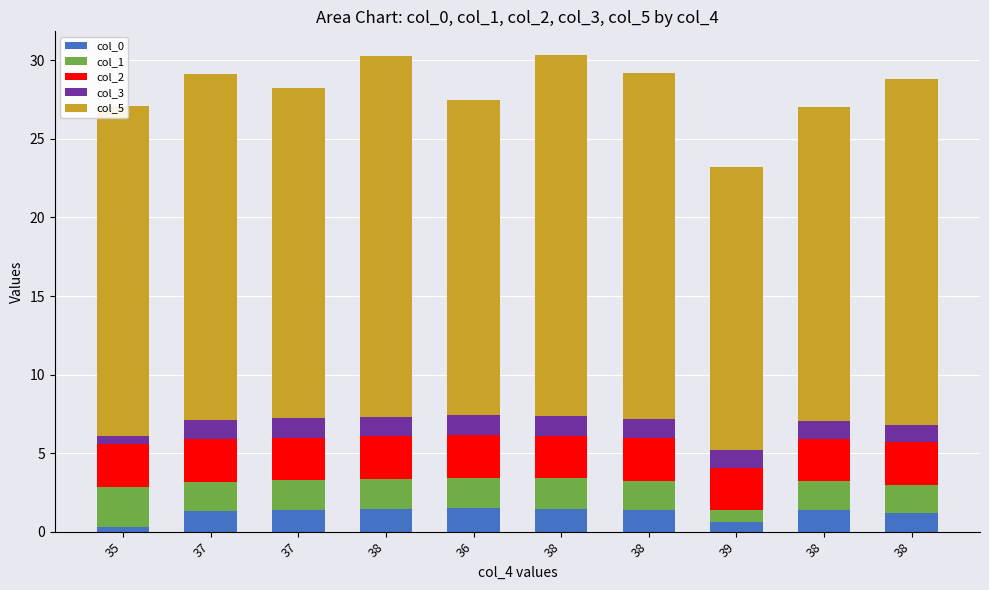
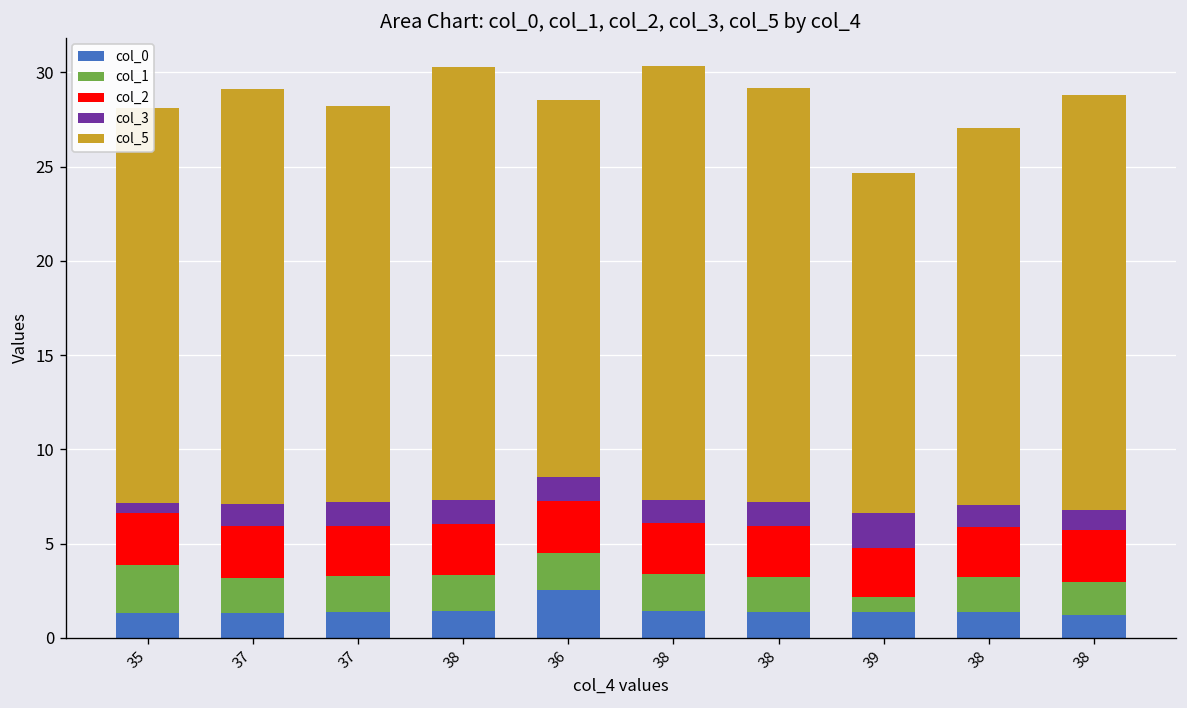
col_0, 35: 0.3 -> 1.3
col_0, 36: 1.5 -> 2.5
col_0, 39: 0.6 -> 1.4
col_3, 39: 1.2 -> 1.9
